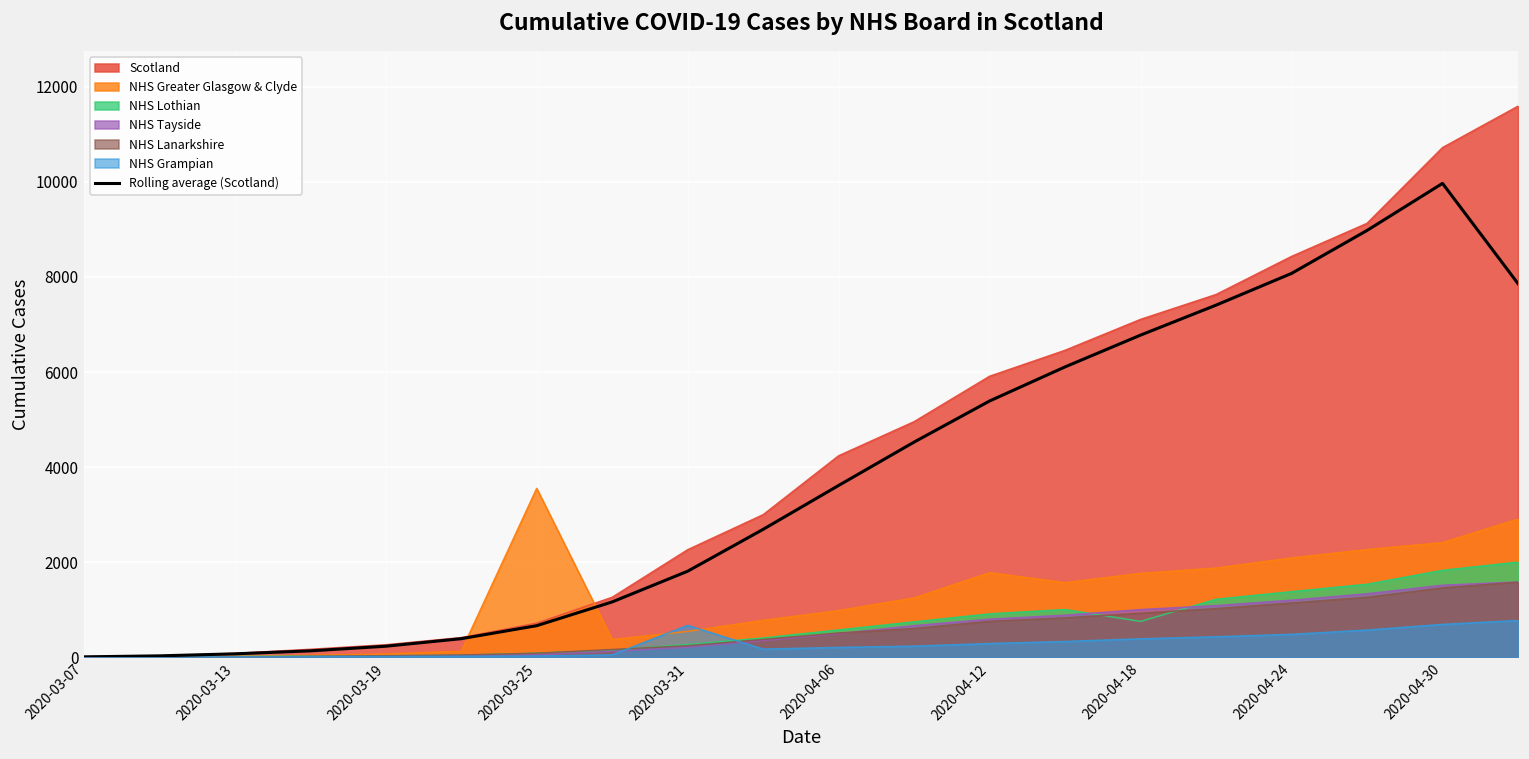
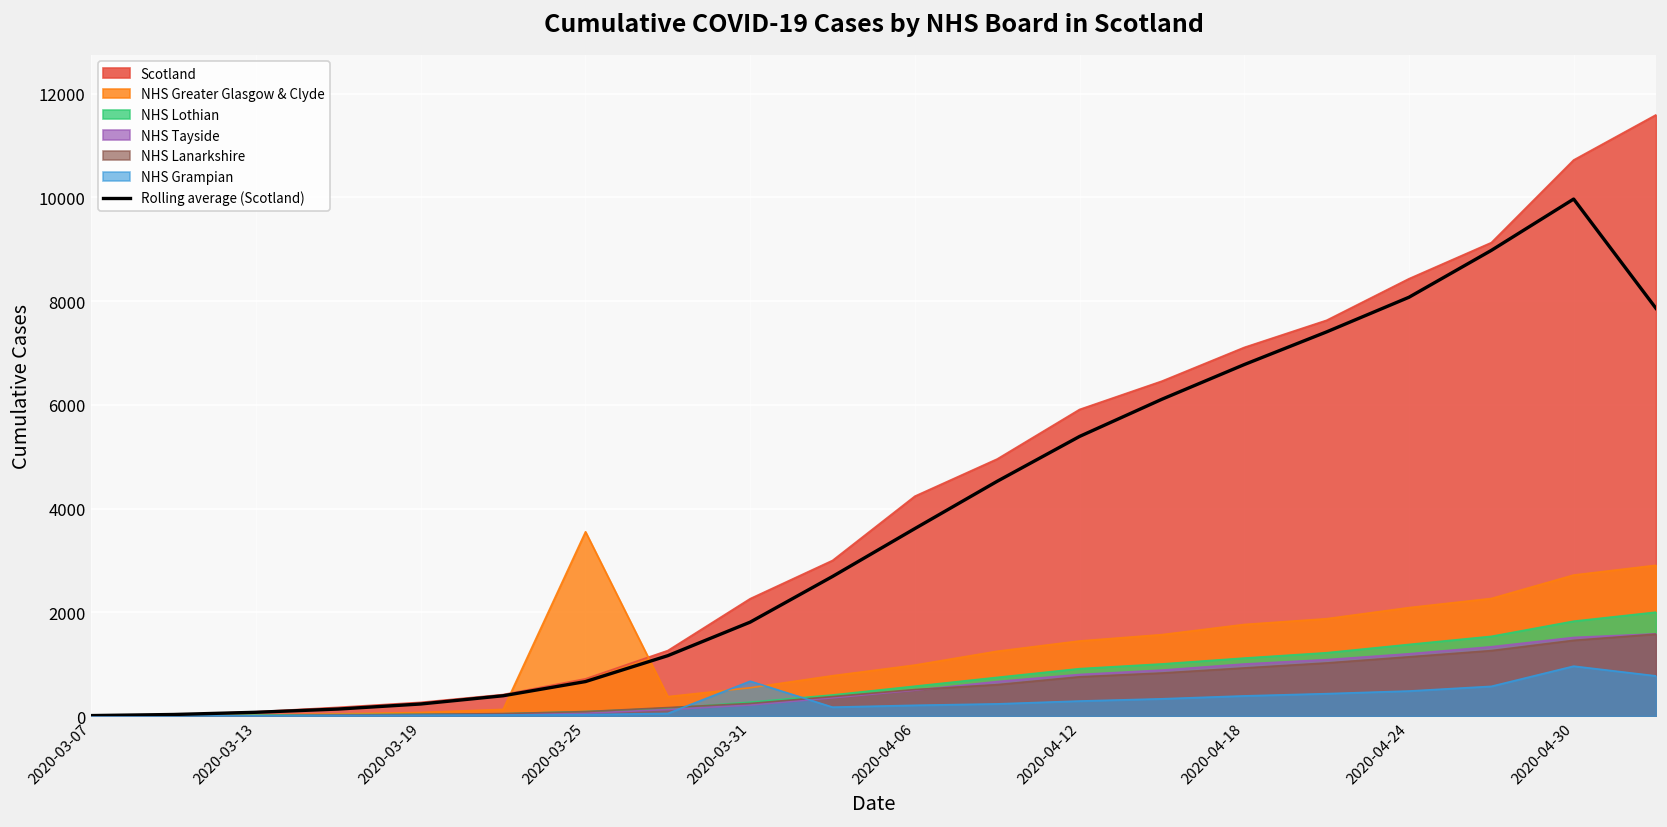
NHS Greater Glasgow & Clyde, 2020-04-12: 1800 -> 1400
NHS Lothian, 2020-04-18: 800 -> 1100
NHS Greater Glasgow & Clyde, 2020-04-30: 2400 -> 2700
NHS Grampian, 2020-04-30: 700 -> 1000
